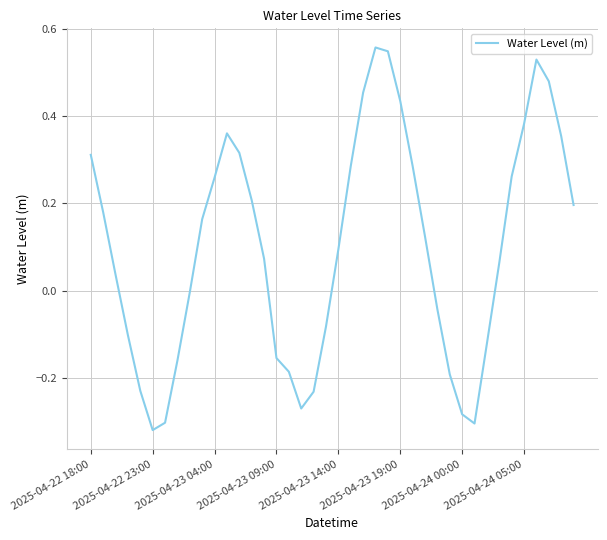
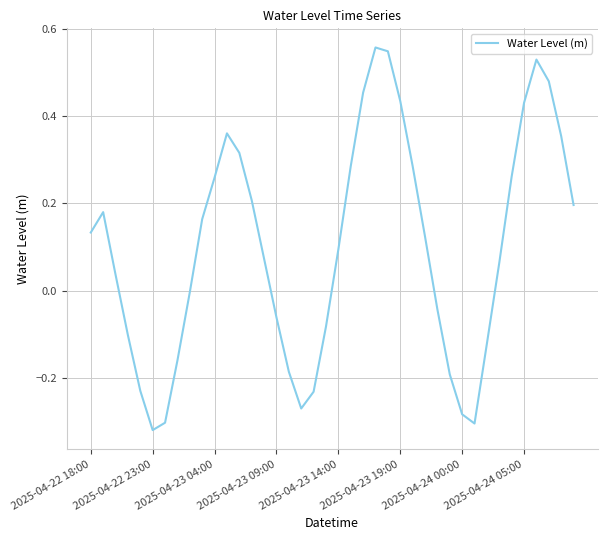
2025-04-22 18:00: 0.31 -> 0.13
2025-04-23 09:00: -0.15 -> -0.06
2025-04-24 05:00: 0.38 -> 0.43
